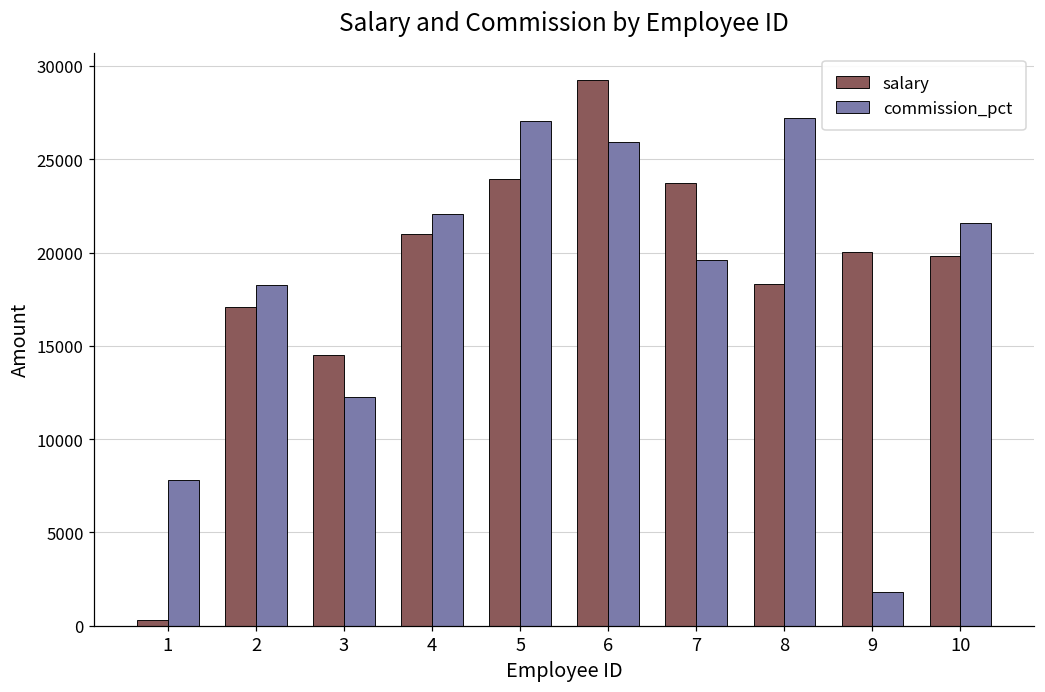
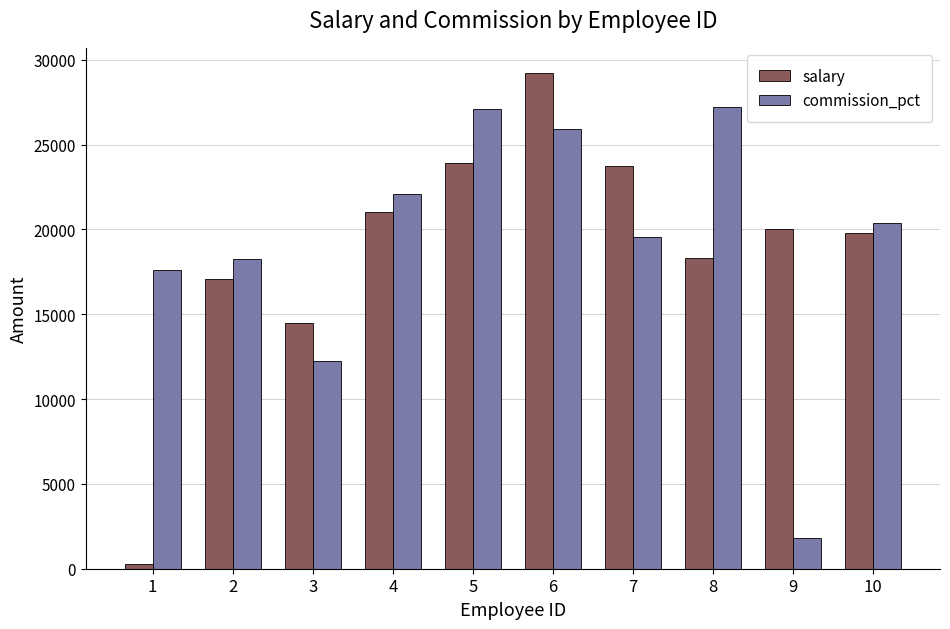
commission_pct, 1: 7800 -> 17600
commission_pct, 10: 21600 -> 20400
